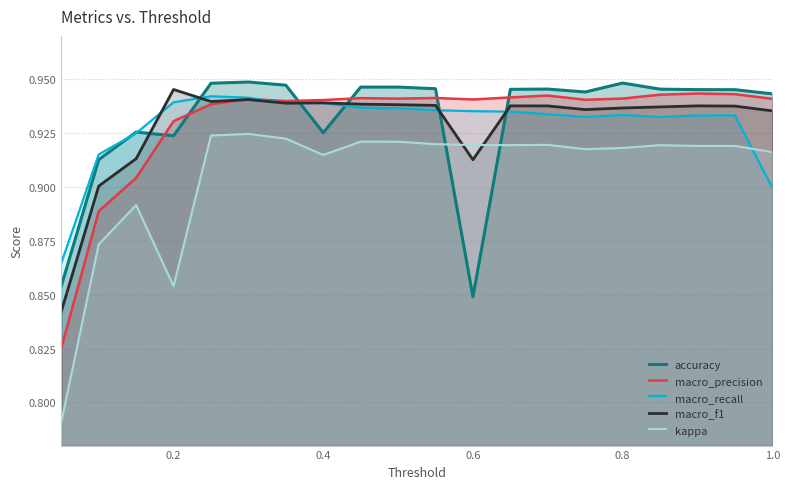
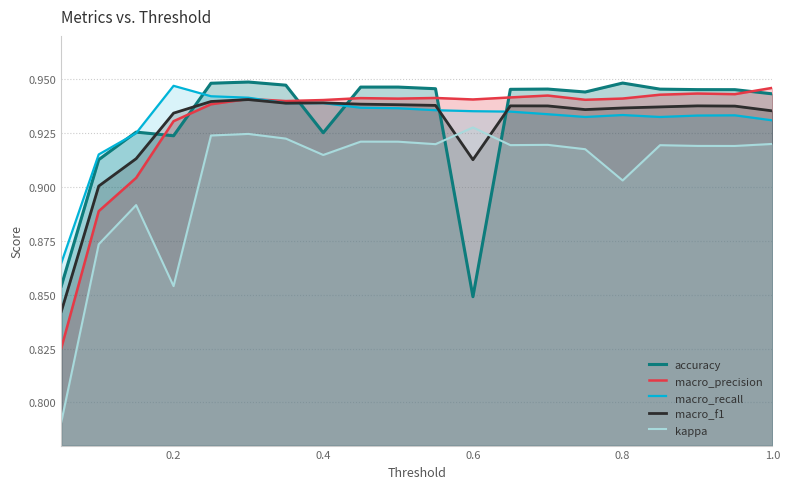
macro_recall, 0.2: 0.939 -> 0.947
macro_f1, 0.2: 0.945 -> 0.934
kappa, 0.6: 0.919 -> 0.928
kappa, 0.8: 0.918 -> 0.903
macro_precision, 1.0: 0.941 -> 0.946
macro_recall, 1.0: 0.899 -> 0.931
kappa, 1.0: 0.916 -> 0.920
